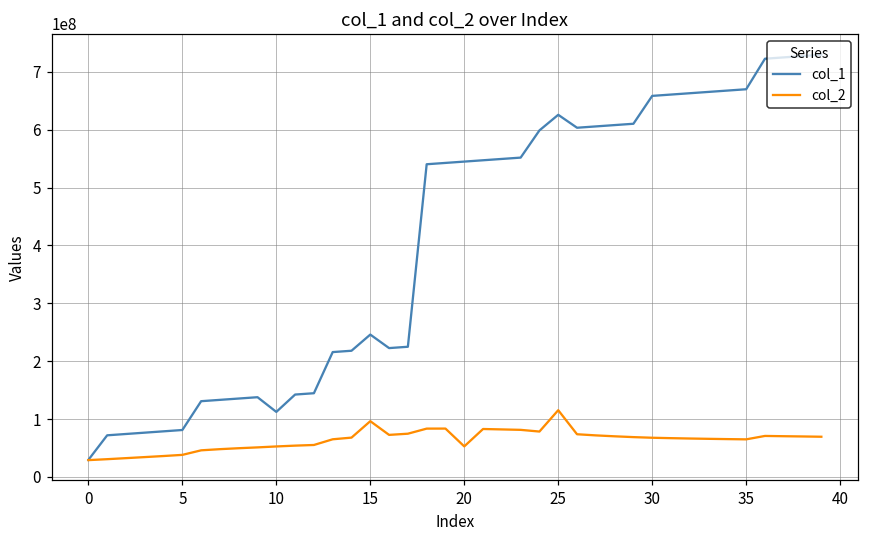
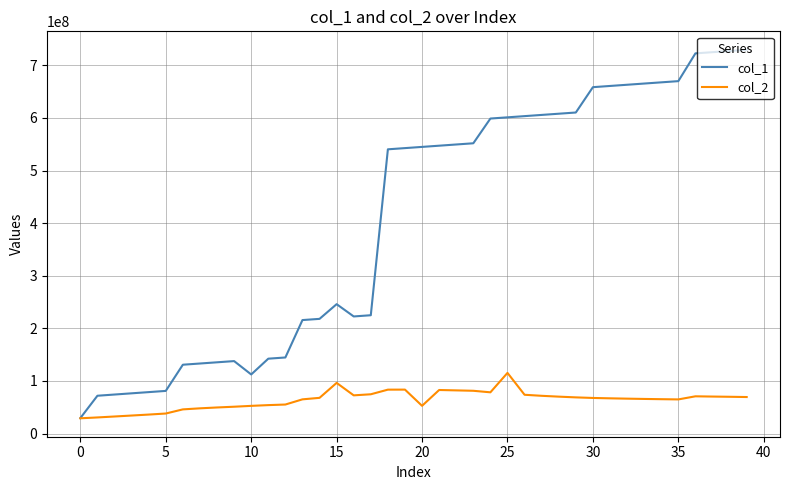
col_1, 25: 630000000 -> 600000000
